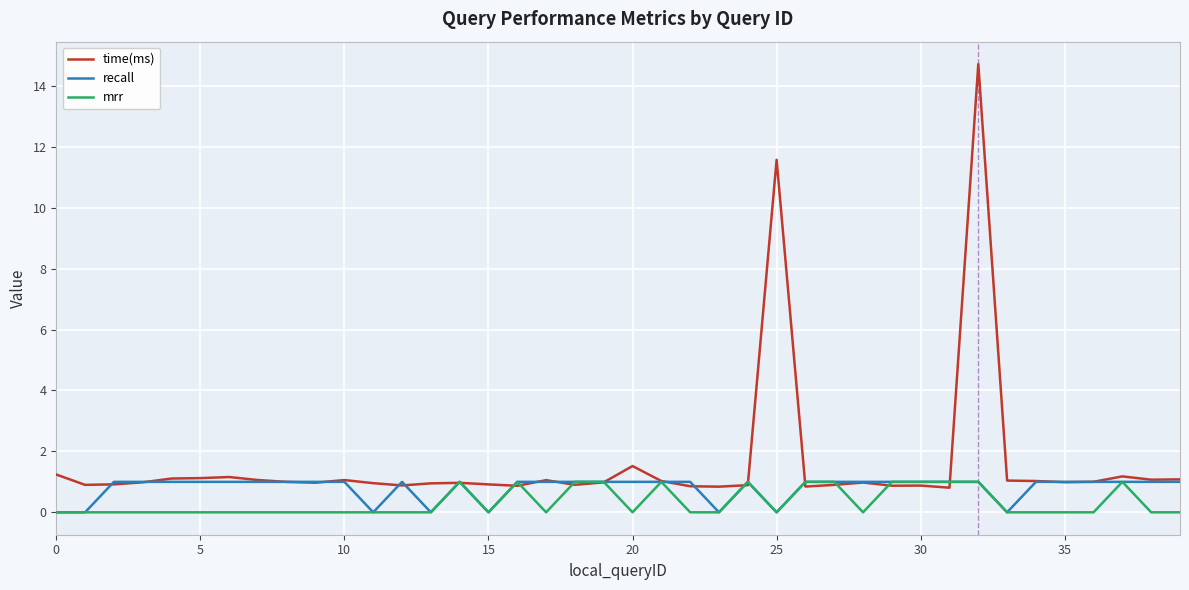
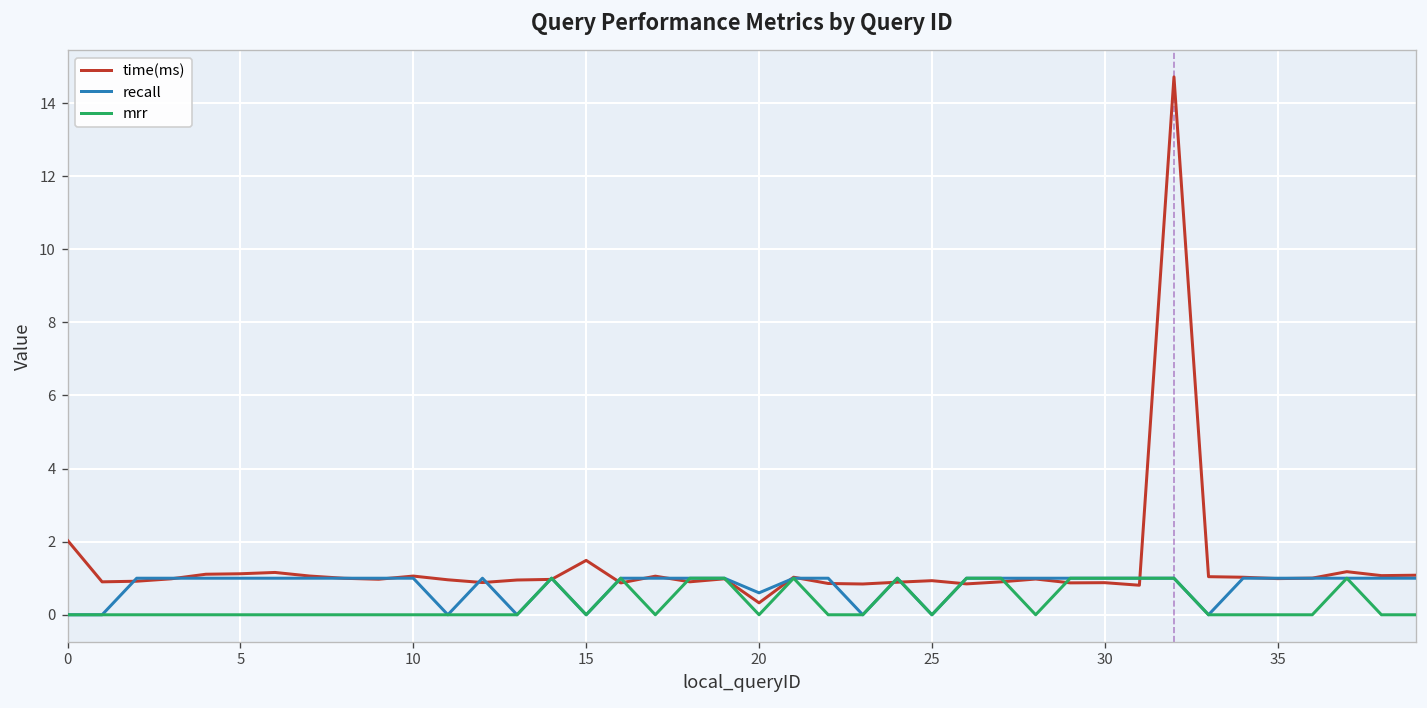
time(ms), 0: 1.2 -> 2.0
time(ms), 15: 0.9 -> 1.5
time(ms), 20: 1.5 -> 0.3
recall, 20: 1.0 -> 0.6
time(ms), 25: 11.6 -> 0.9
